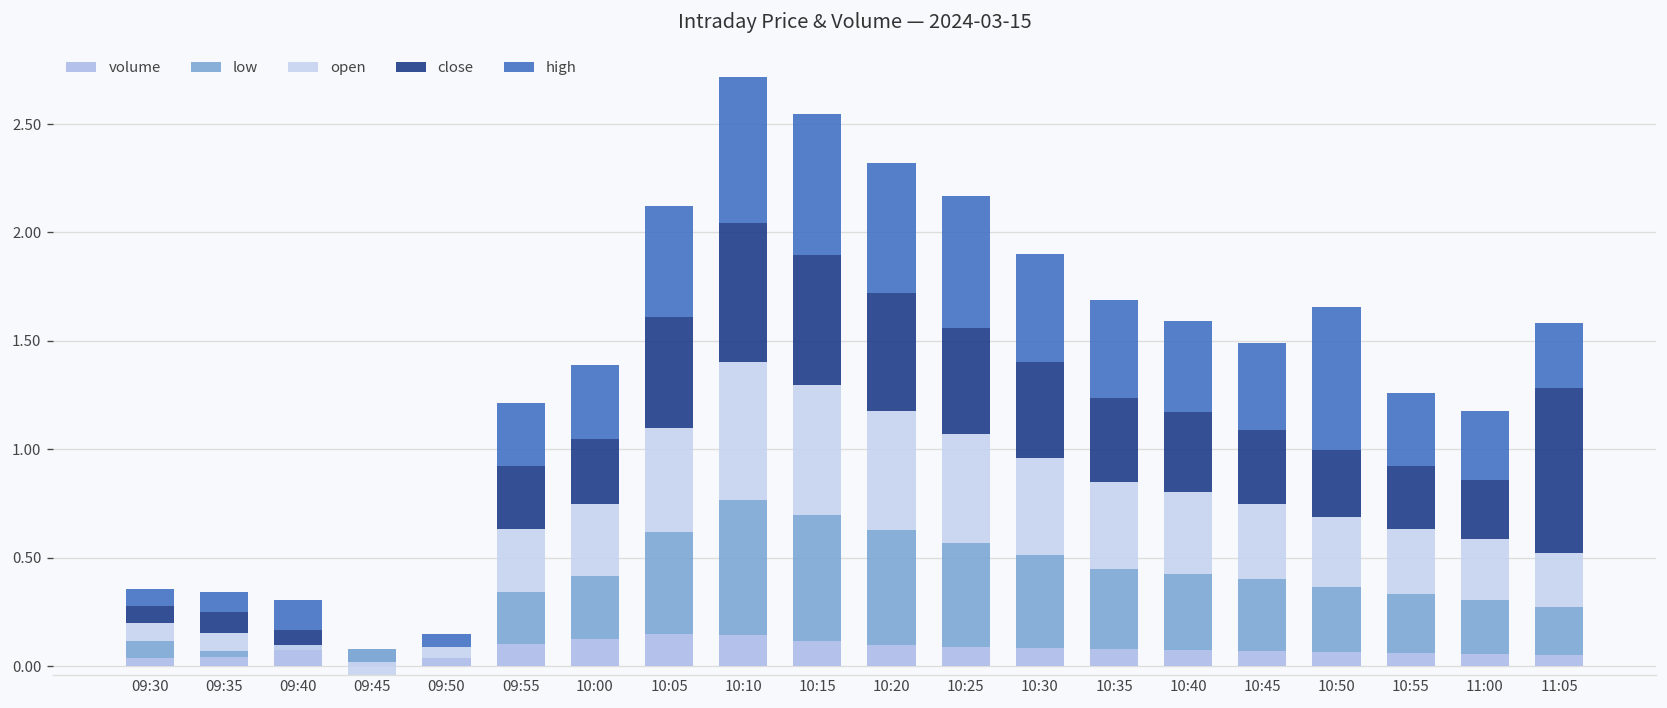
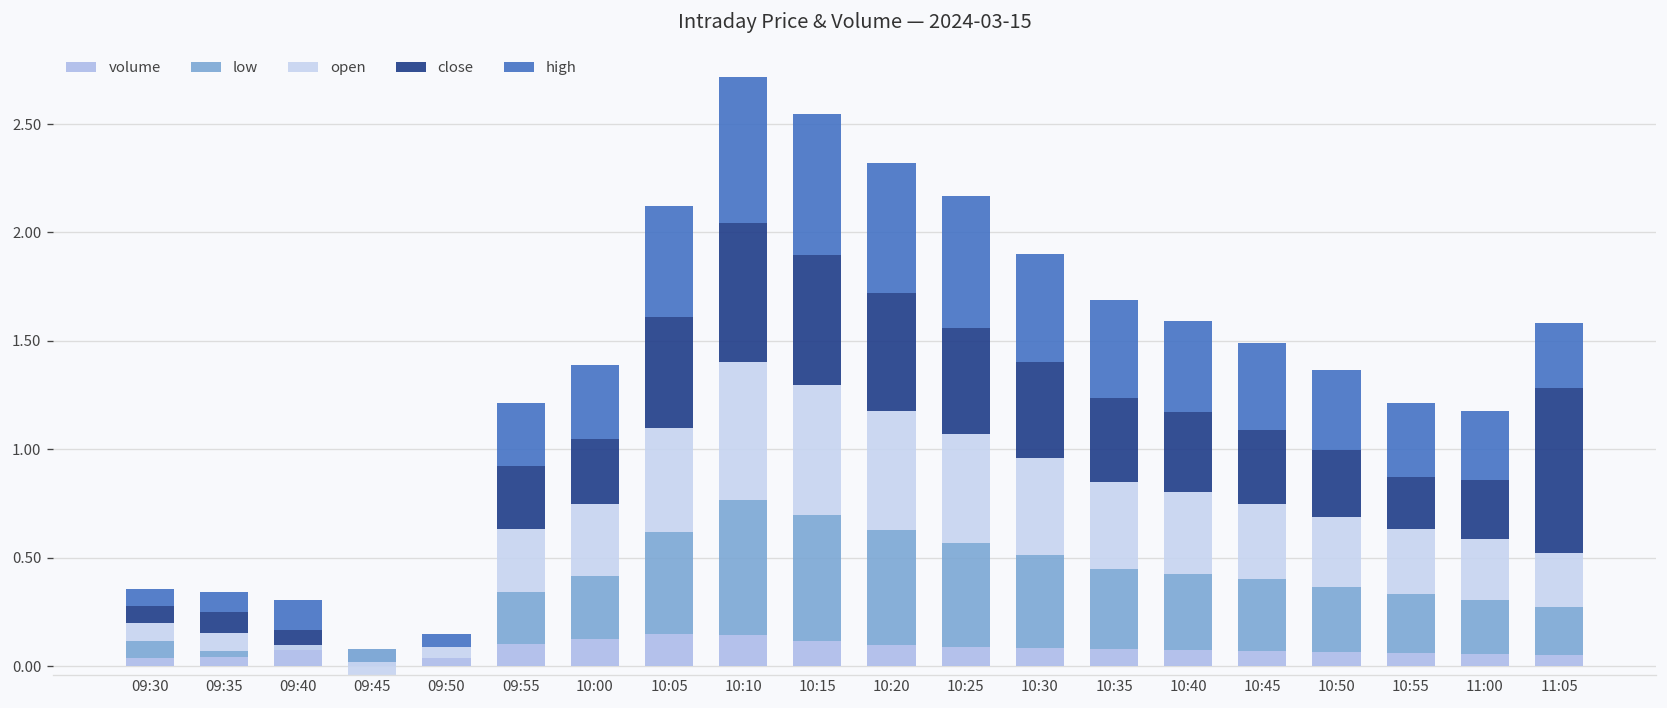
high, 10:50: 0.66 -> 0.37
close, 10:55: 0.29 -> 0.24
